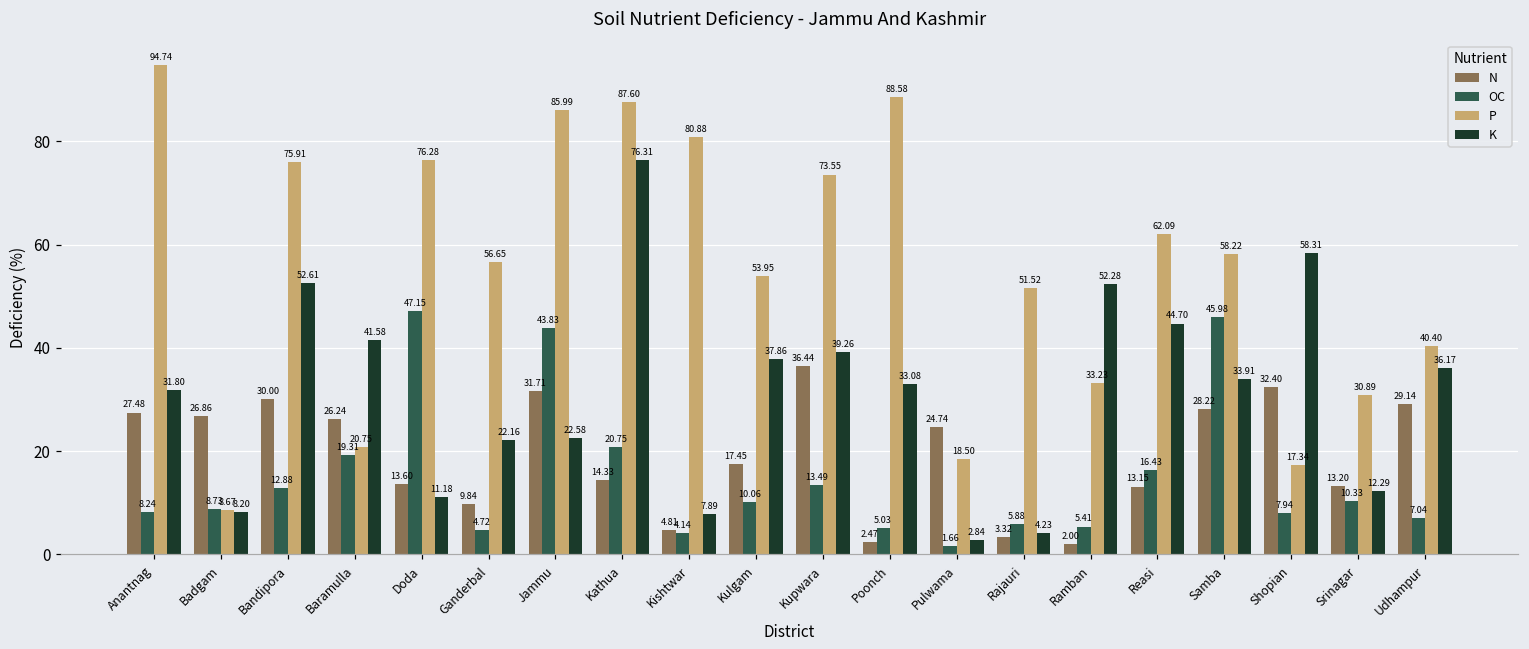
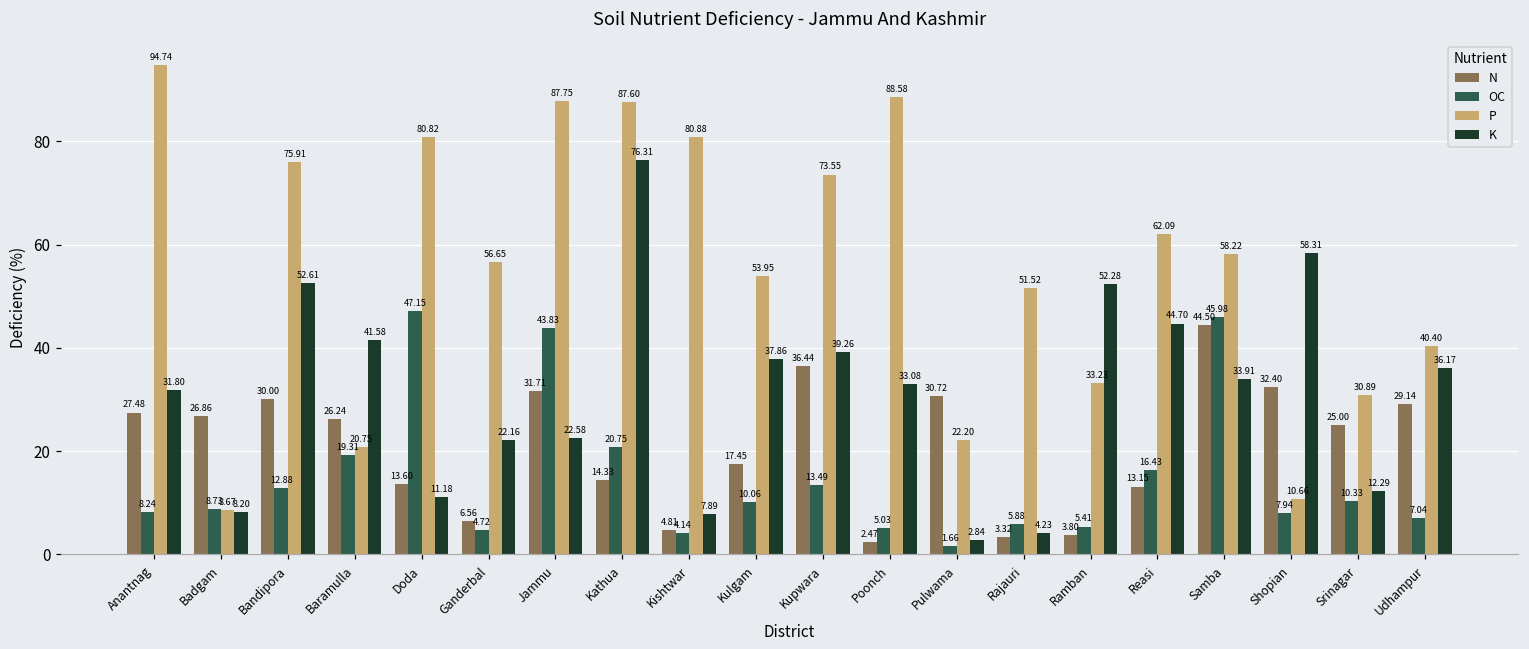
P, Doda: 76.28 -> 80.82
N, Ganderbal: 9.84 -> 6.56
P, Jammu: 85.99 -> 87.75
N, Pulwama: 24.74 -> 30.72
P, Pulwama: 18.50 -> 22.20
N, Ramban: 2.00 -> 3.80
N, Samba: 28.22 -> 44.50
P, Shopian: 17.34 -> 10.66
N, Srinagar: 13.20 -> 25.00
